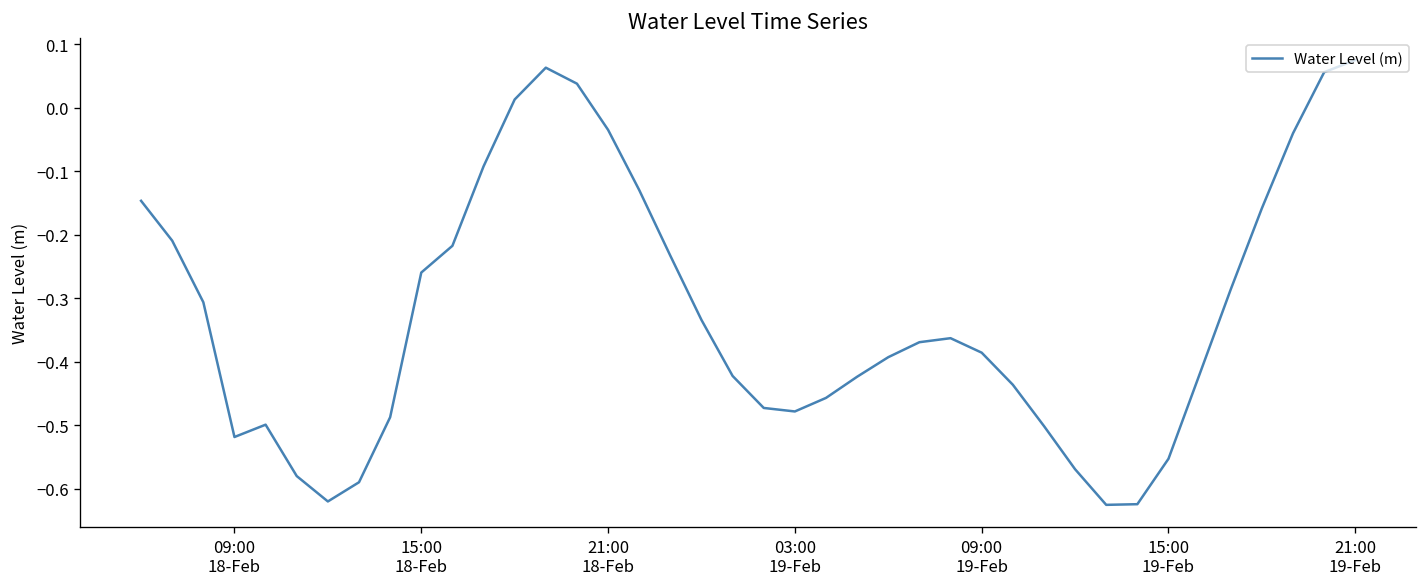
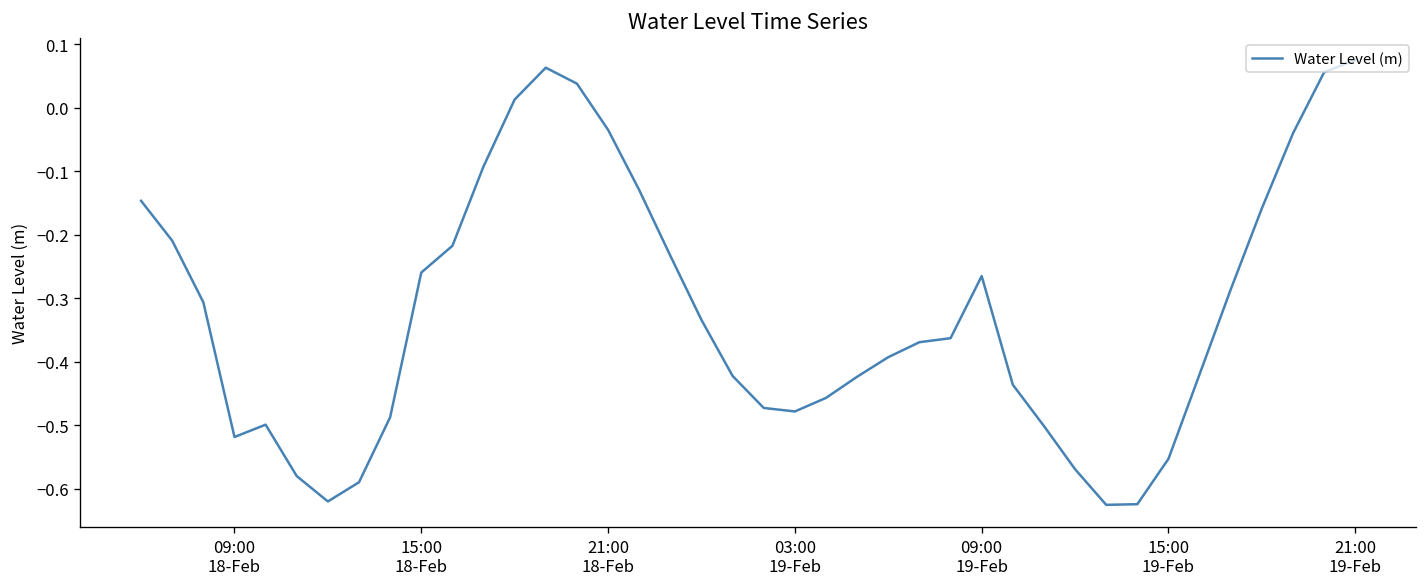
09:00 19-Feb: -0.39 -> -0.27
